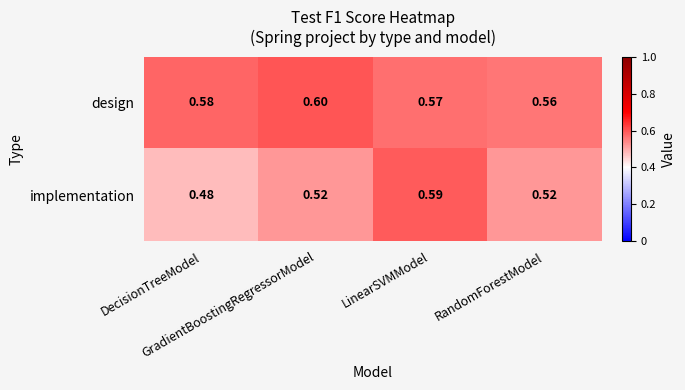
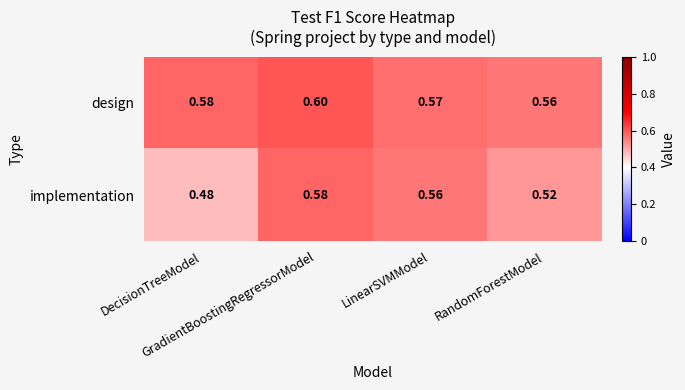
implementation, GradientBoostingRegressorModel: 0.52 -> 0.58
implementation, LinearSVMModel: 0.59 -> 0.56
